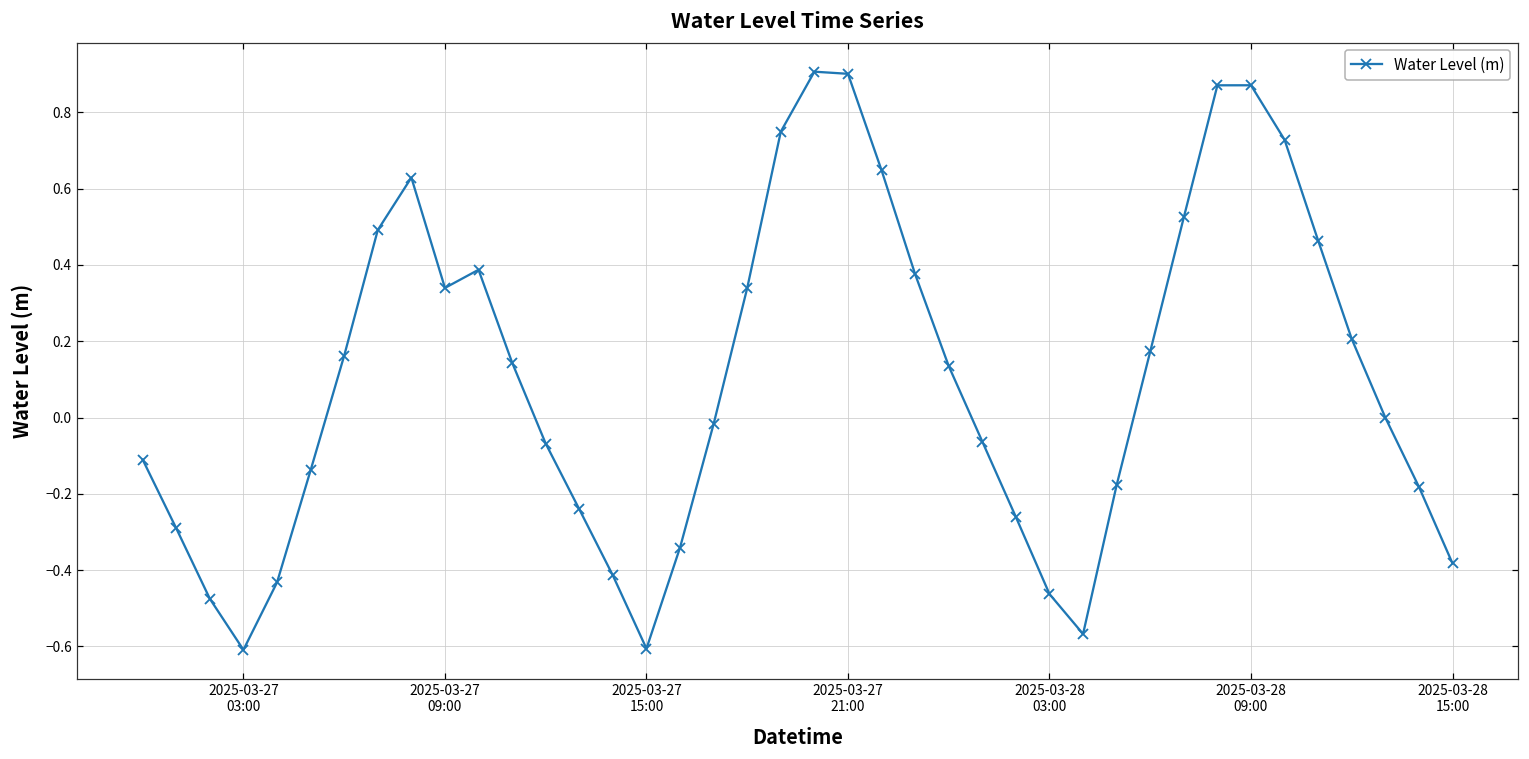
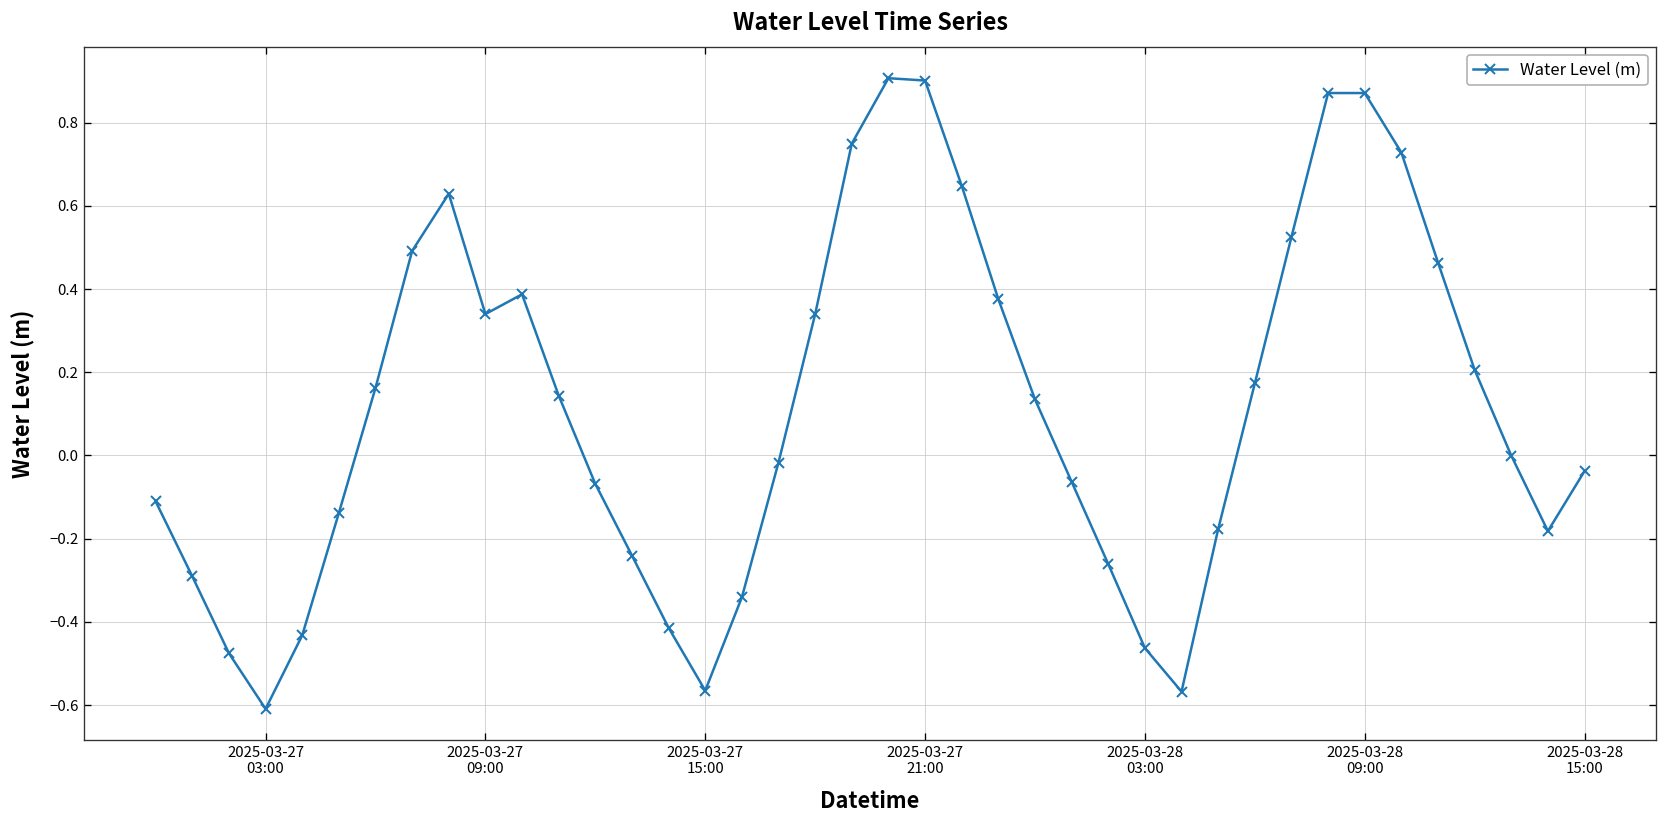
2025-03-27 15:00: -0.61 -> -0.57
2025-03-28 15:00: -0.38 -> -0.04
